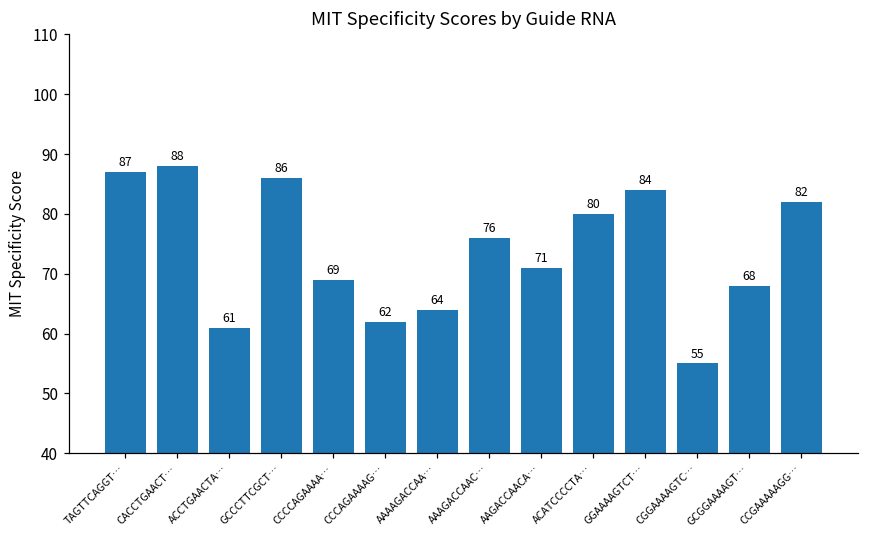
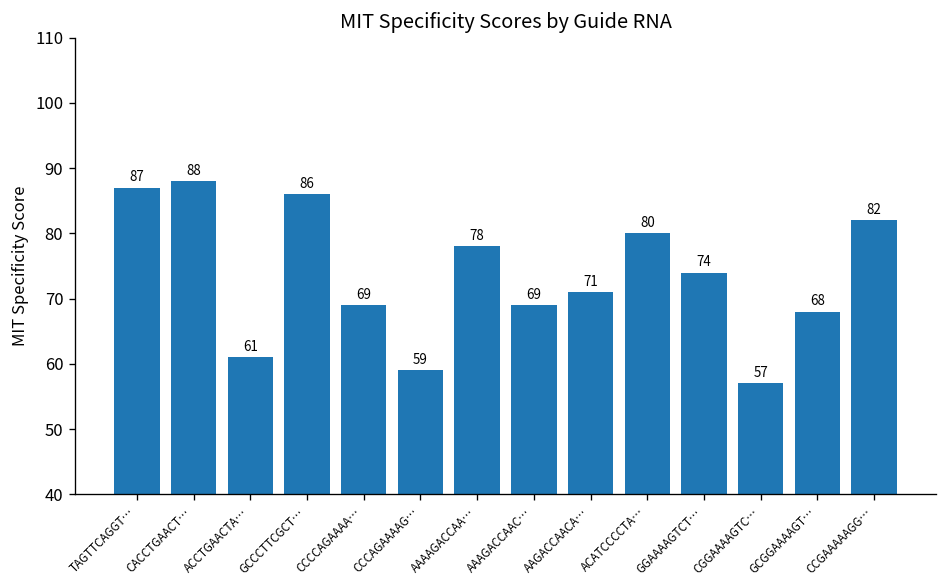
CCCAGAAAAG…: 62 -> 59
AAAAGACCAA…: 64 -> 78
AAAGACCAAC…: 76 -> 69
GGAAAAGTCT…: 84 -> 74
CGGAAAAGTC…: 55 -> 57
